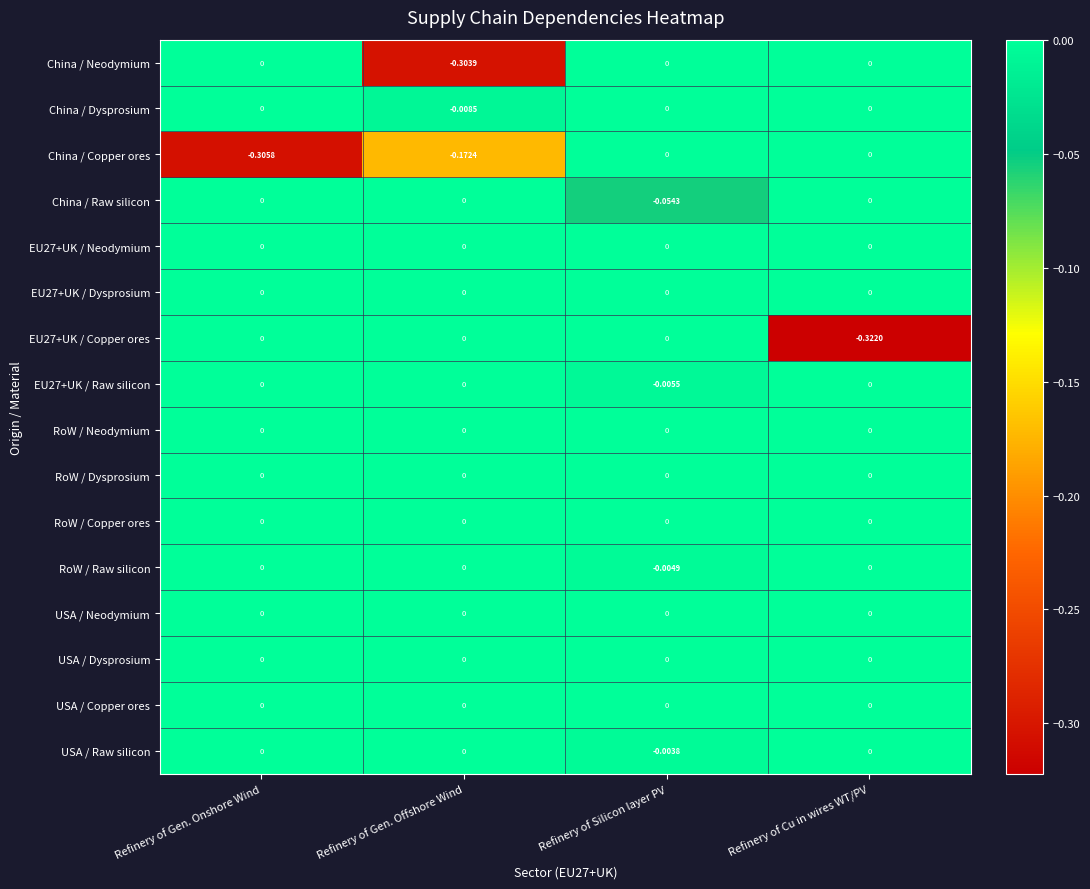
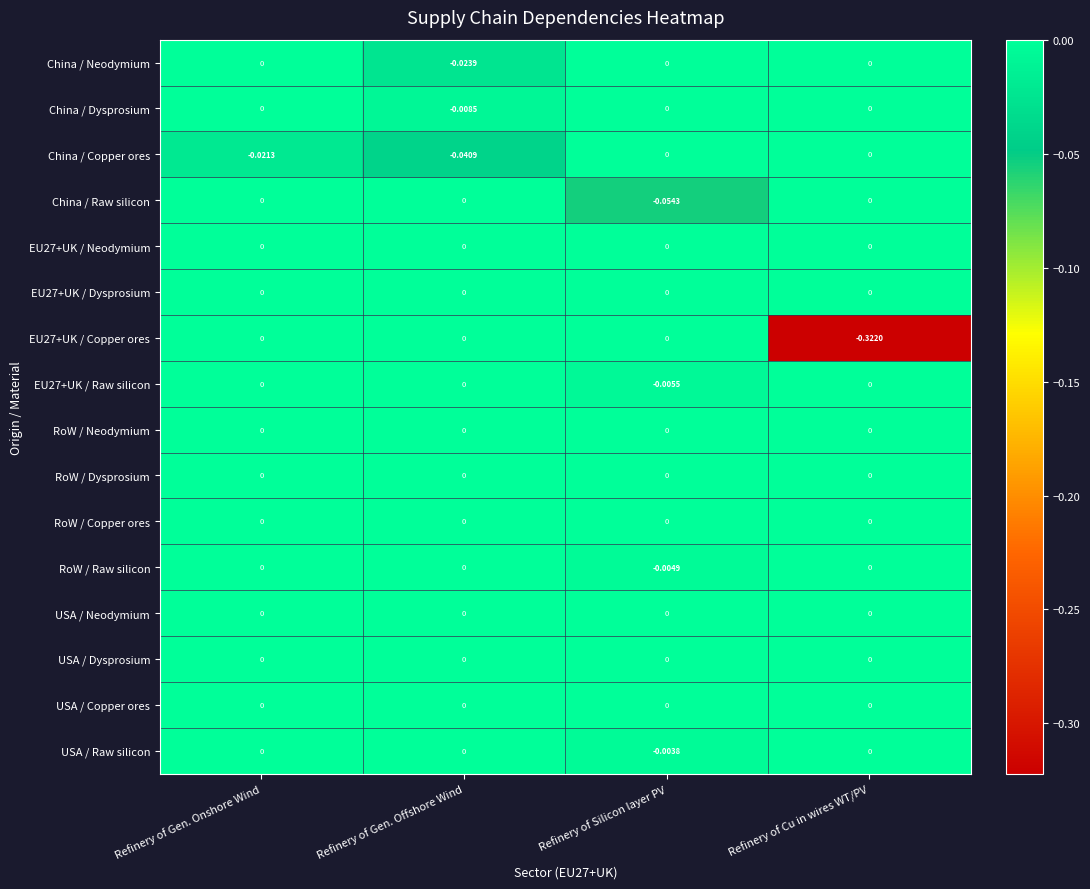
China / Neodymium, Refinery of Gen. Offshore Wind: -0.3039 -> -0.0239
China / Copper ores, Refinery of Gen. Onshore Wind: -0.3058 -> -0.0213
China / Copper ores, Refinery of Gen. Offshore Wind: -0.1724 -> -0.0409
